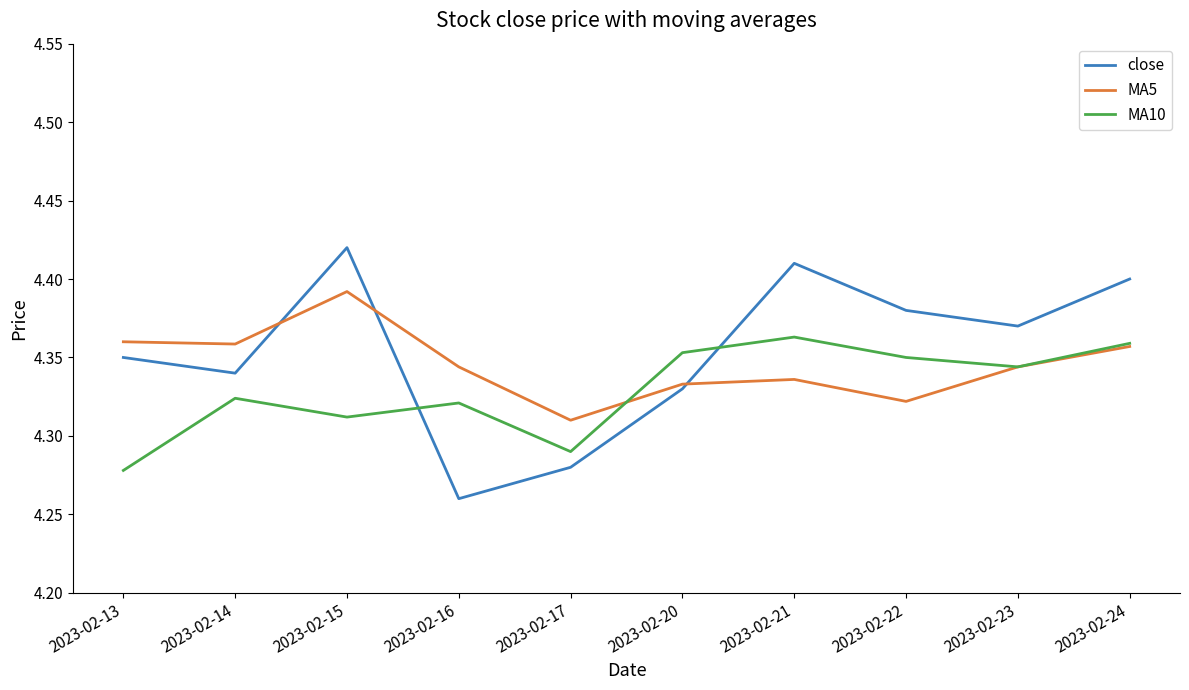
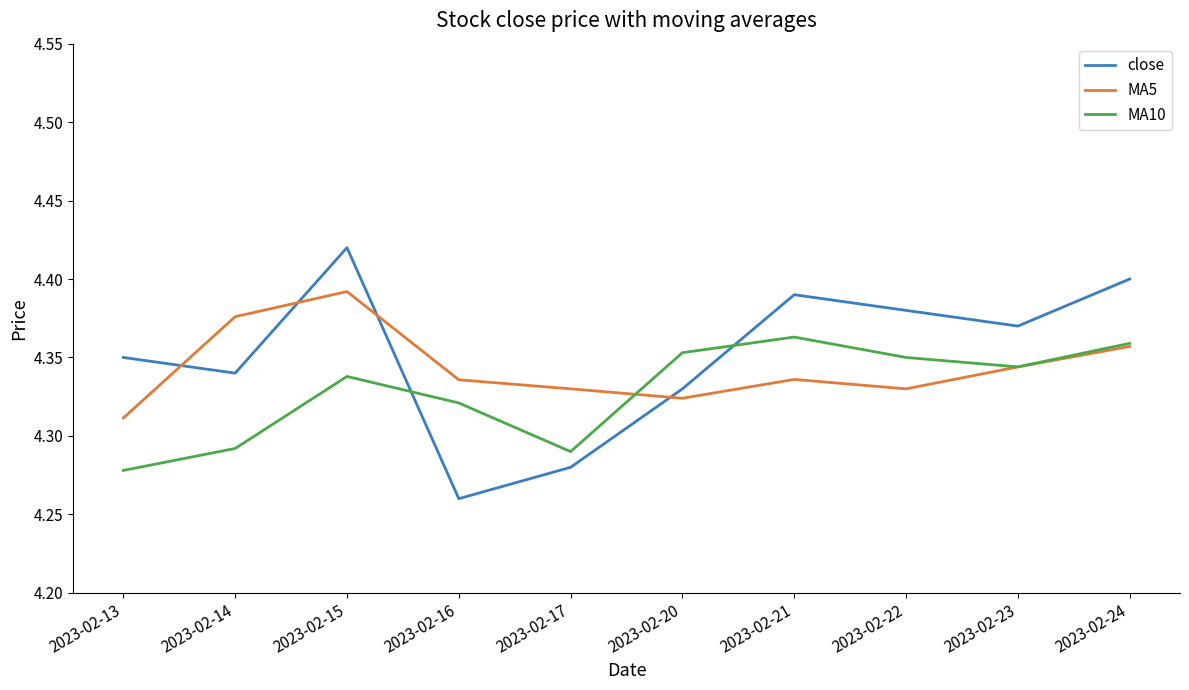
MA5, 2023-02-13: 4.360 -> 4.311
MA5, 2023-02-14: 4.359 -> 4.376
MA10, 2023-02-14: 4.324 -> 4.292
MA10, 2023-02-15: 4.312 -> 4.338
MA5, 2023-02-16: 4.344 -> 4.336
MA5, 2023-02-17: 4.31 -> 4.33
MA5, 2023-02-20: 4.333 -> 4.324
close, 2023-02-21: 4.41 -> 4.39
MA5, 2023-02-22: 4.322 -> 4.330
